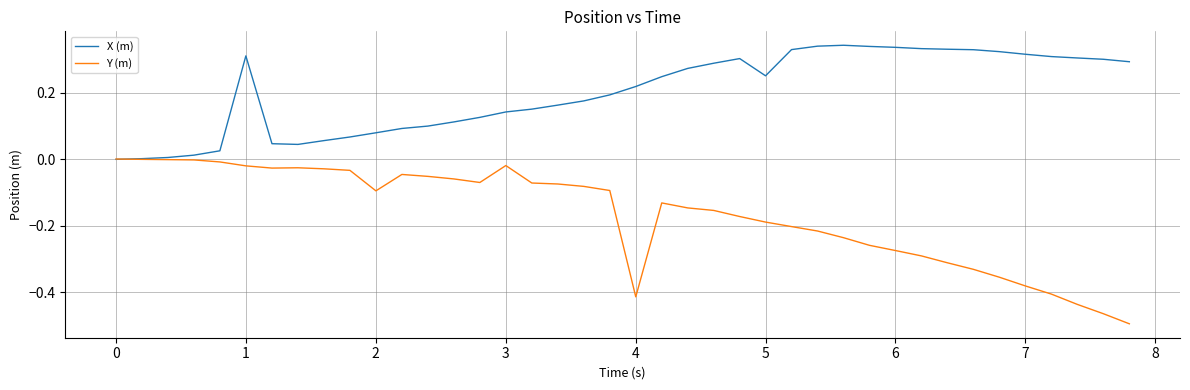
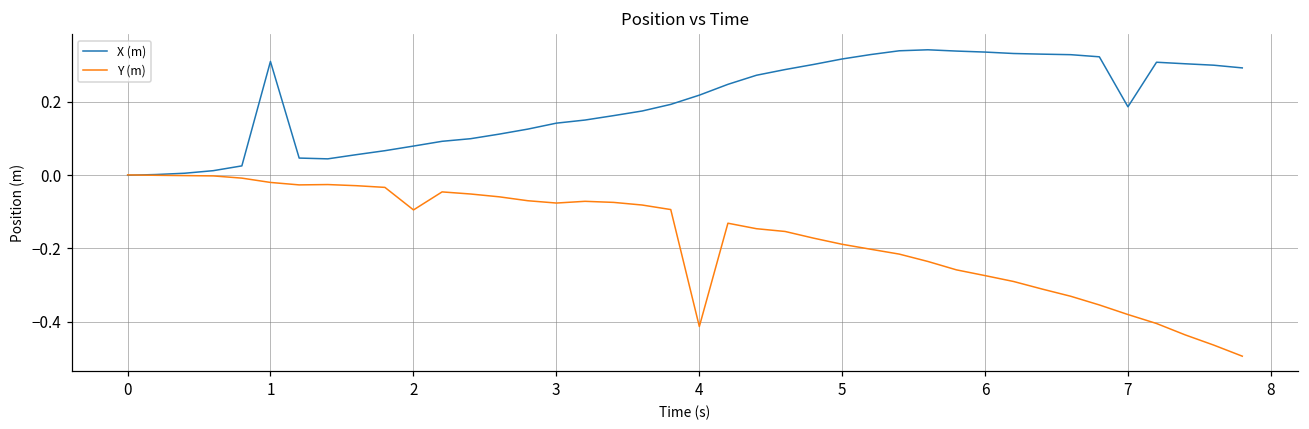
Y (m), 3: -0.02 -> -0.08
X (m), 5: 0.25 -> 0.32
X (m), 7: 0.31 -> 0.19
